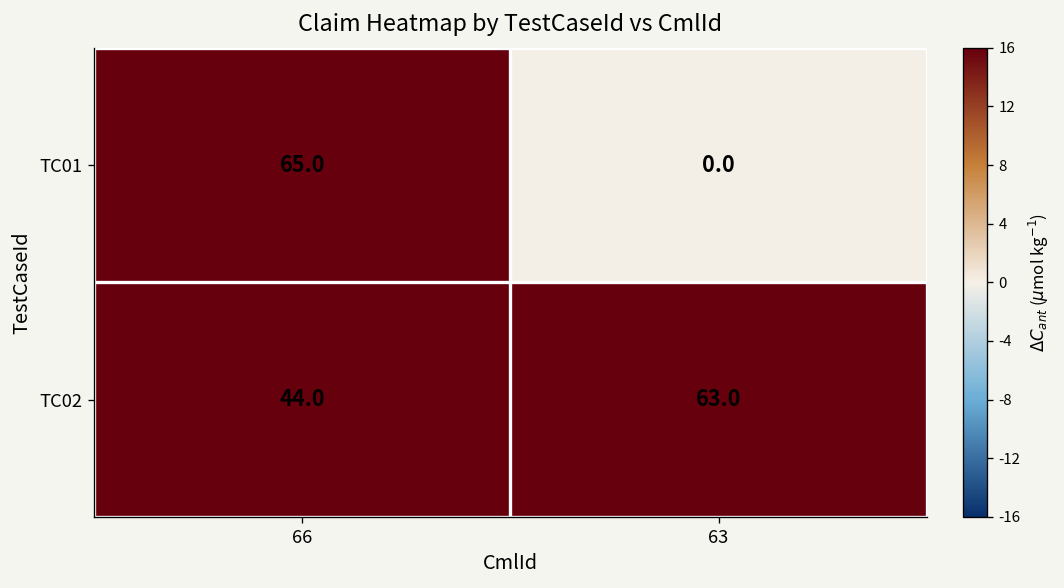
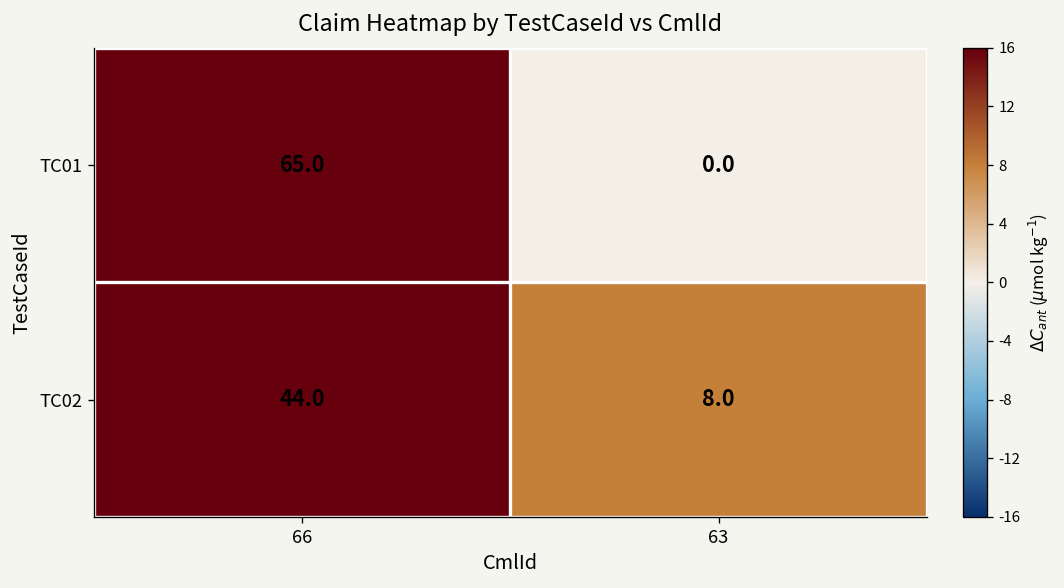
TC02, 63: 63.0 -> 8.0
